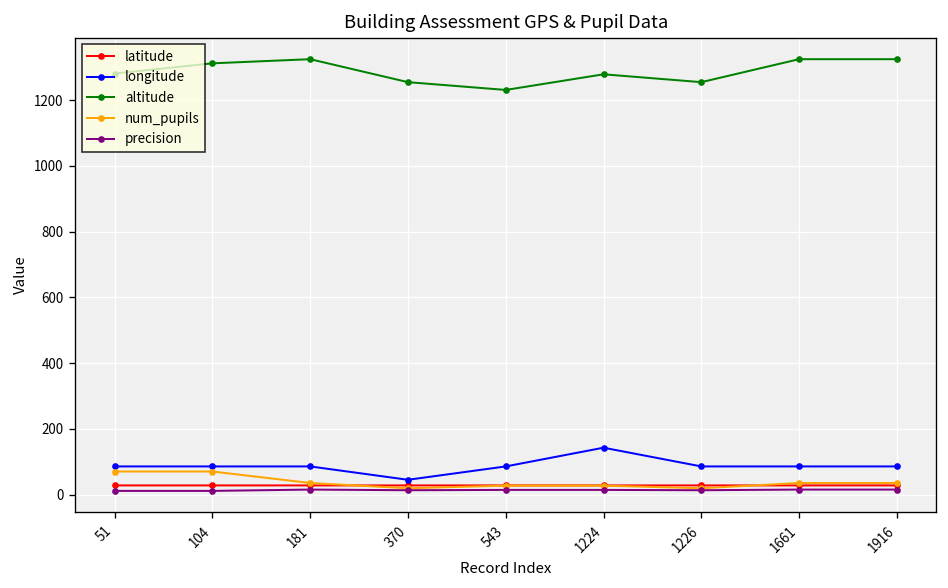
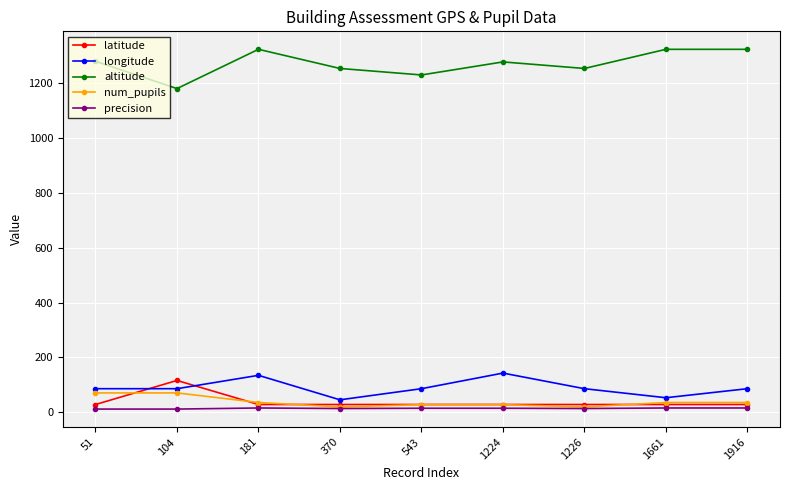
latitude, 104: 30 -> 120
altitude, 104: 1310 -> 1180
longitude, 181: 90 -> 130
longitude, 1661: 90 -> 50
